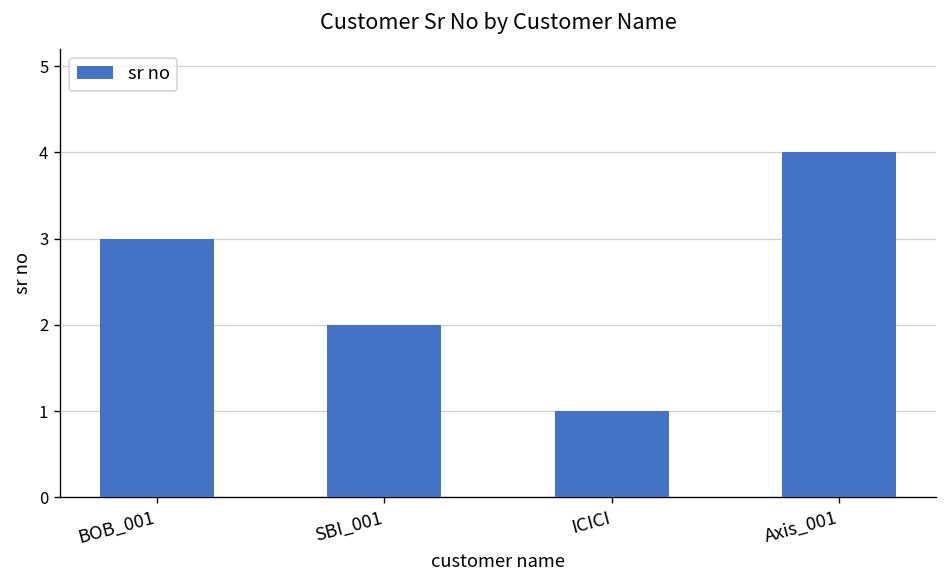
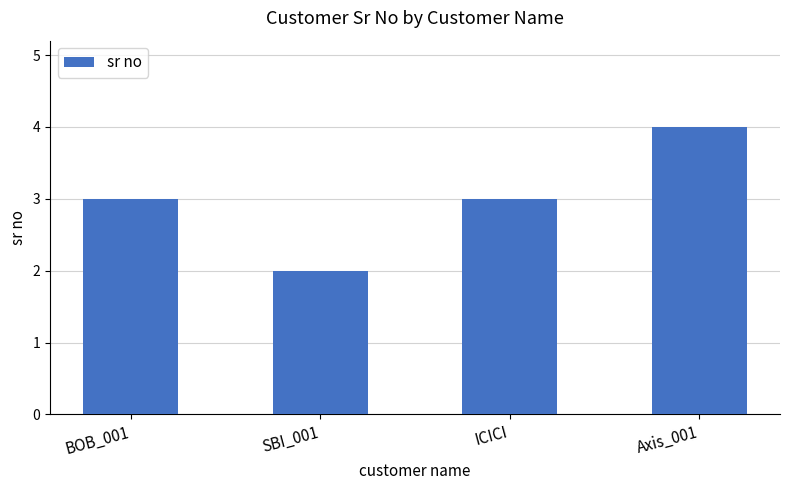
ICICI: 1 -> 3
